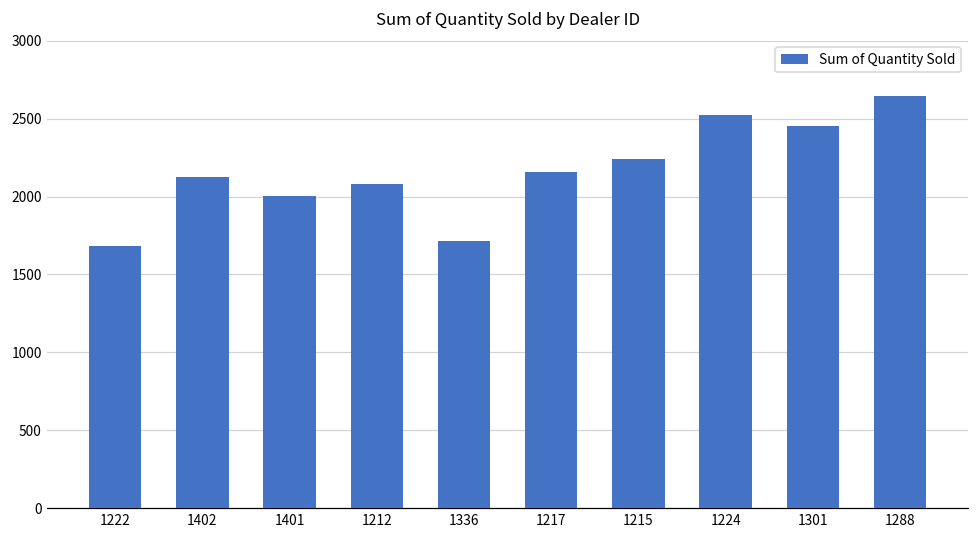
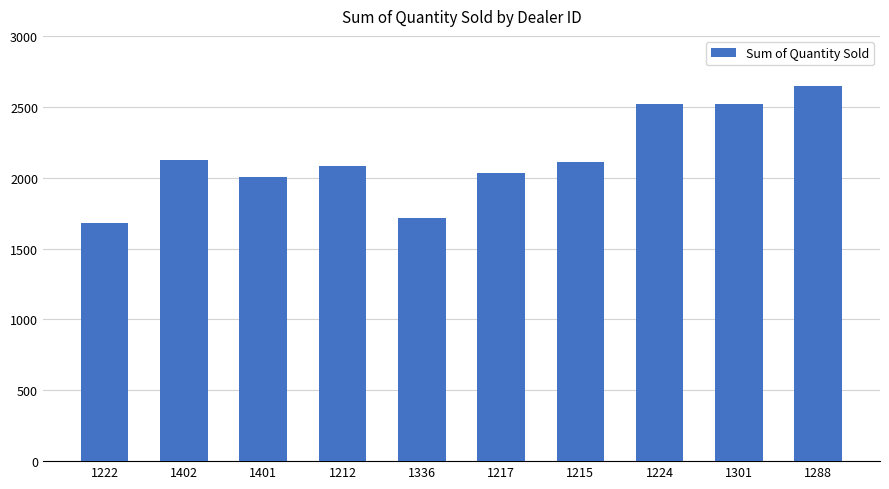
1217: 2160 -> 2030
1215: 2240 -> 2110
1301: 2450 -> 2520
